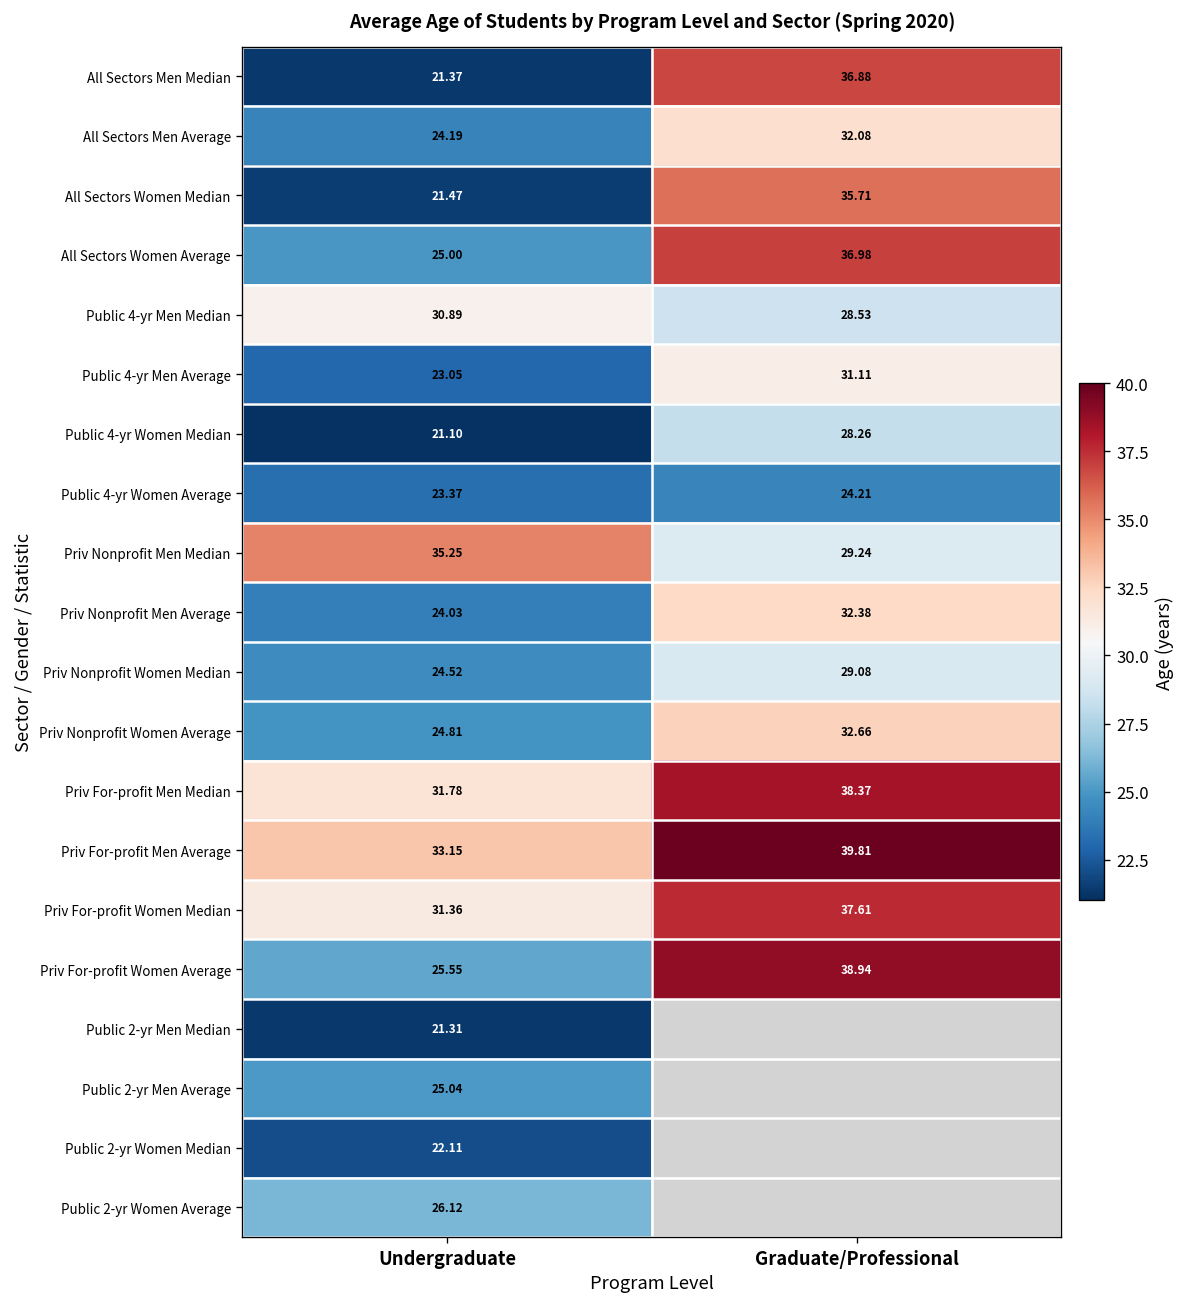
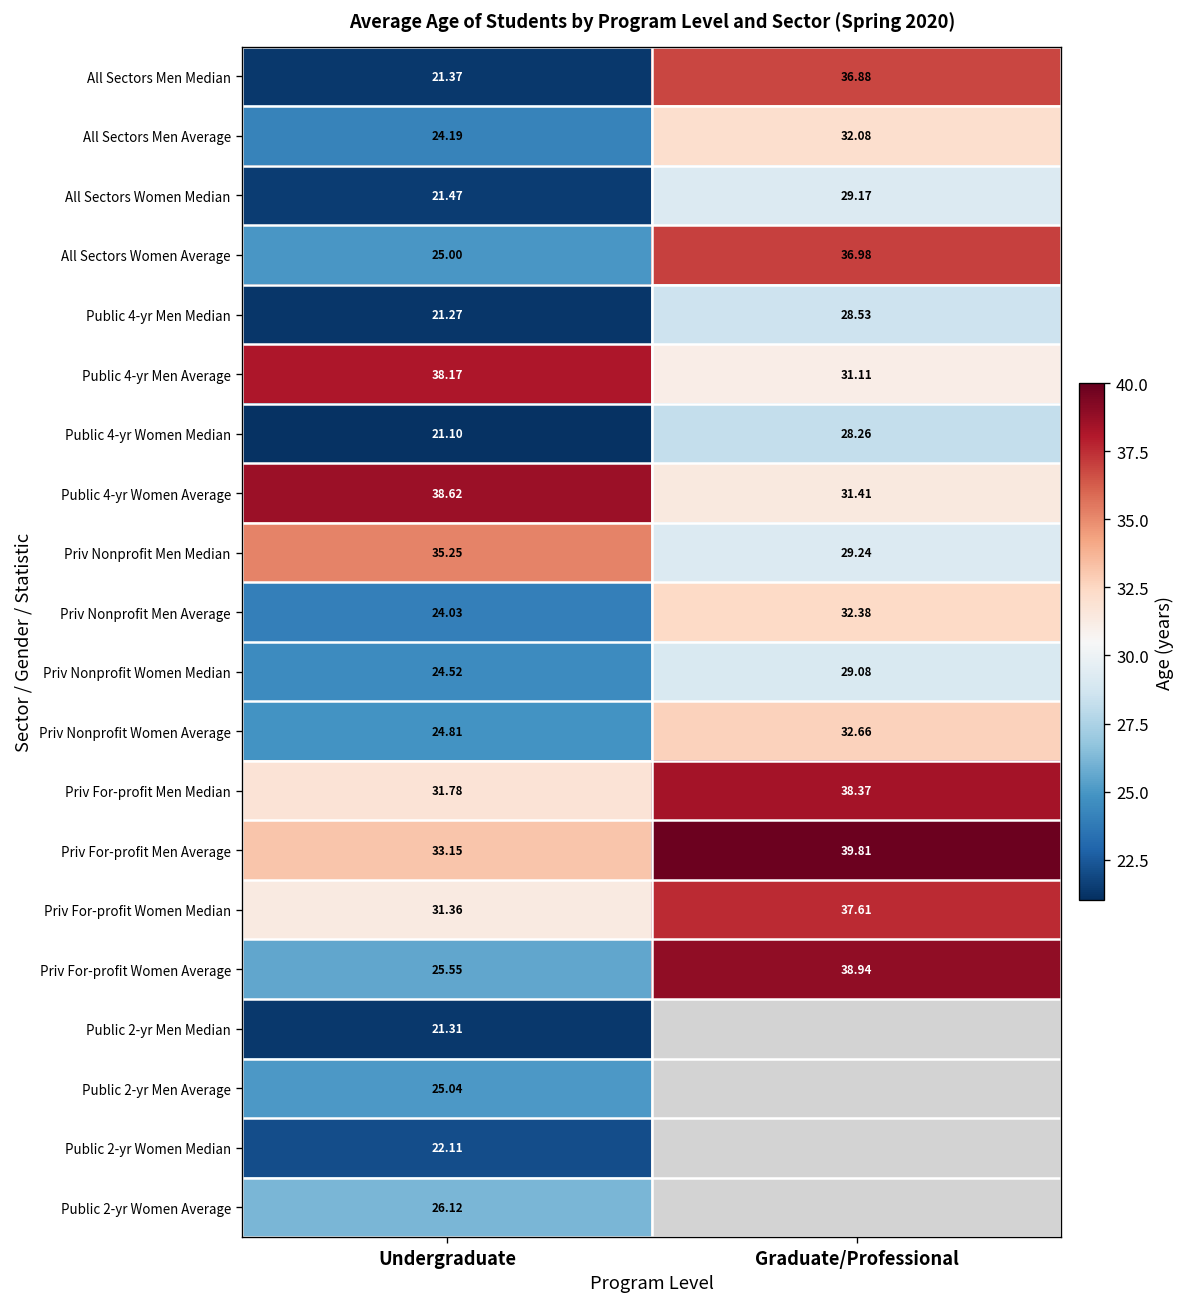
All Sectors Women Median, Graduate/Professional: 35.71 -> 29.17
Public 4-yr Men Median, Undergraduate: 30.89 -> 21.27
Public 4-yr Men Average, Undergraduate: 23.05 -> 38.17
Public 4-yr Women Average, Undergraduate: 23.37 -> 38.62
Public 4-yr Women Average, Graduate/Professional: 24.21 -> 31.41
